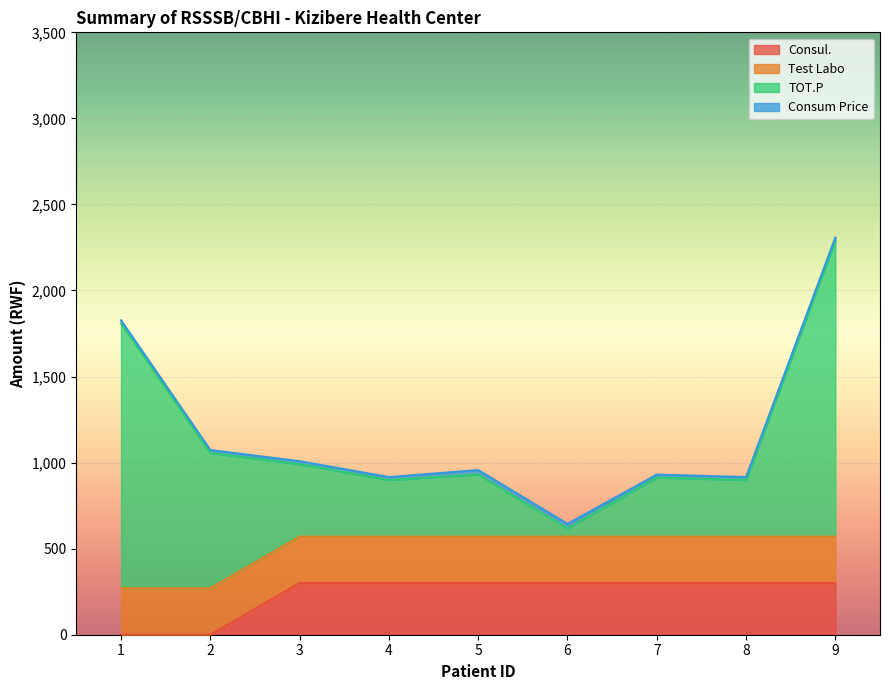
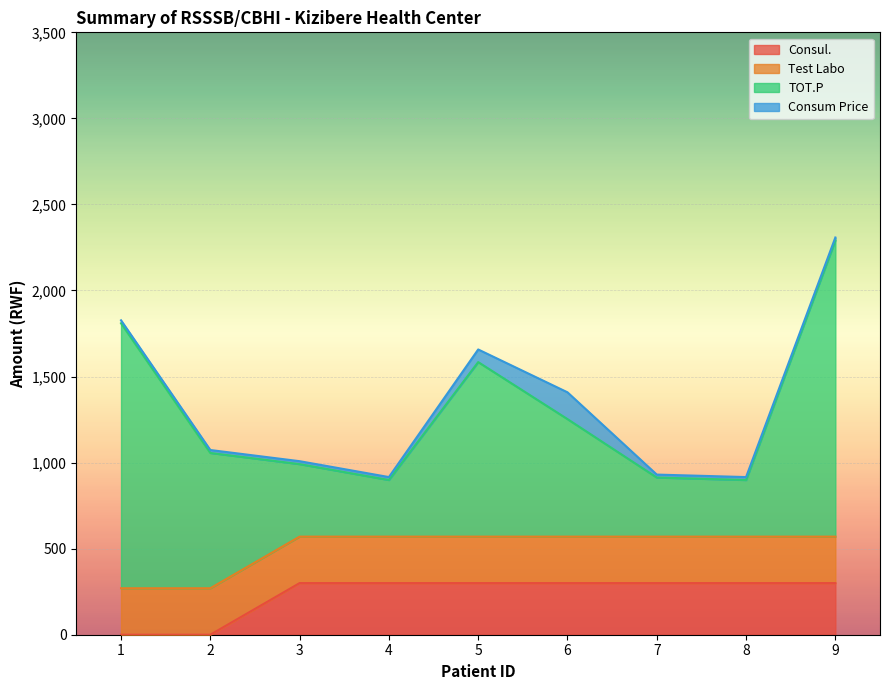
TOT.P, 5: 360 -> 1,010
Consum Price, 5: 30 -> 70
TOT.P, 6: 50 -> 680
Consum Price, 6: 30 -> 160
